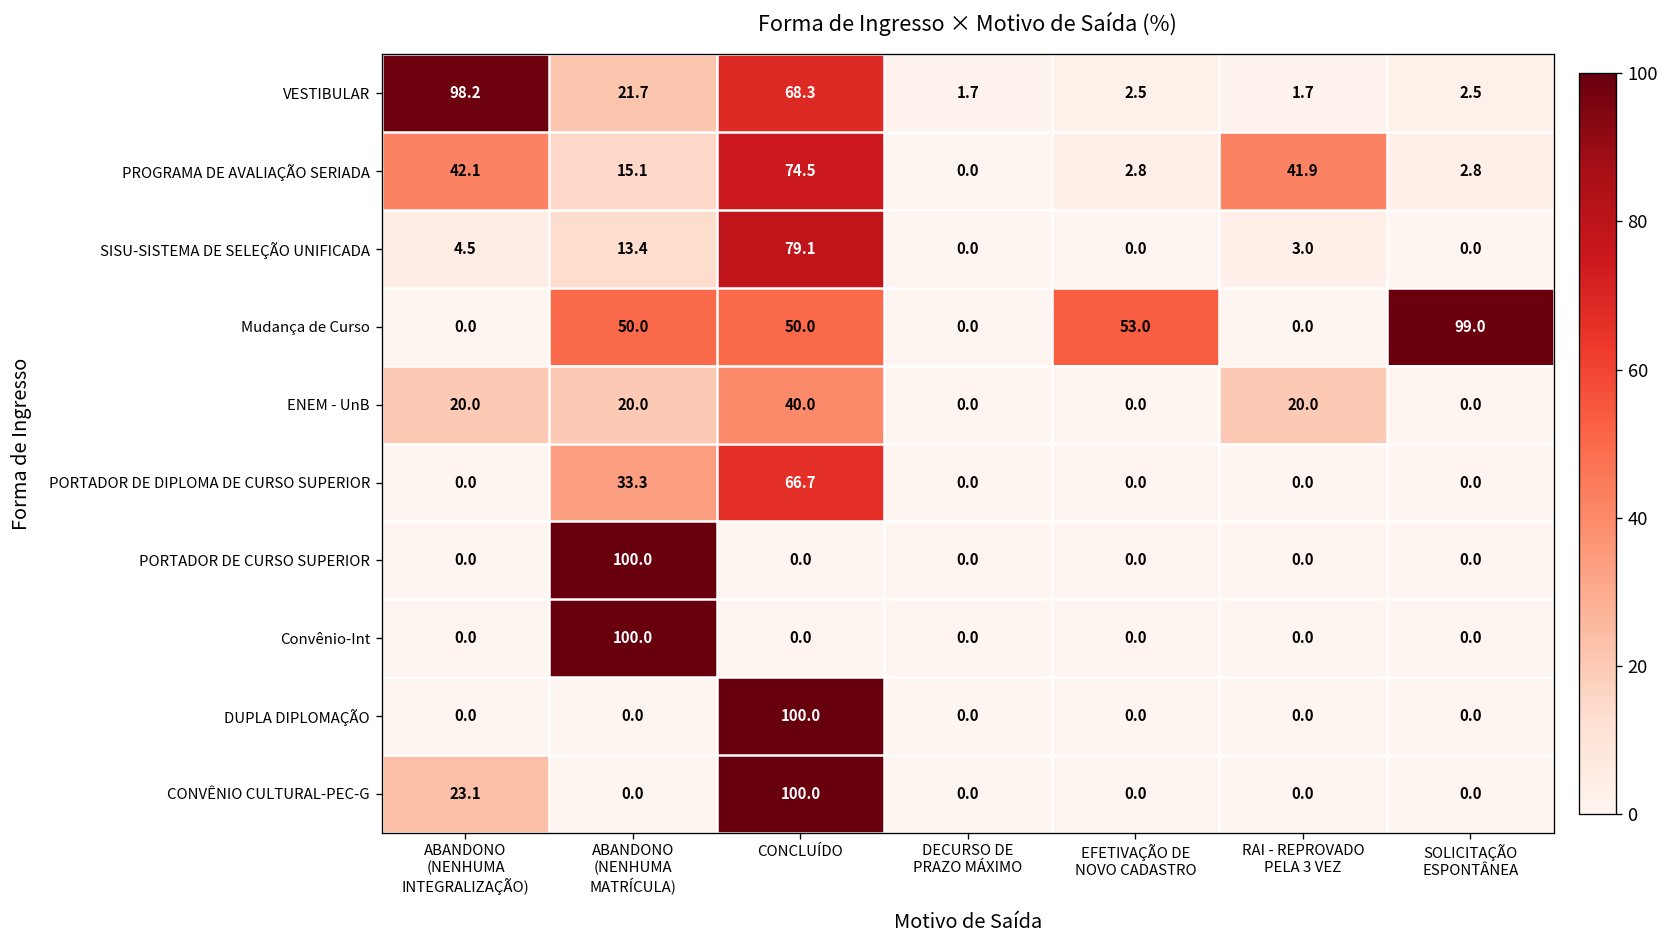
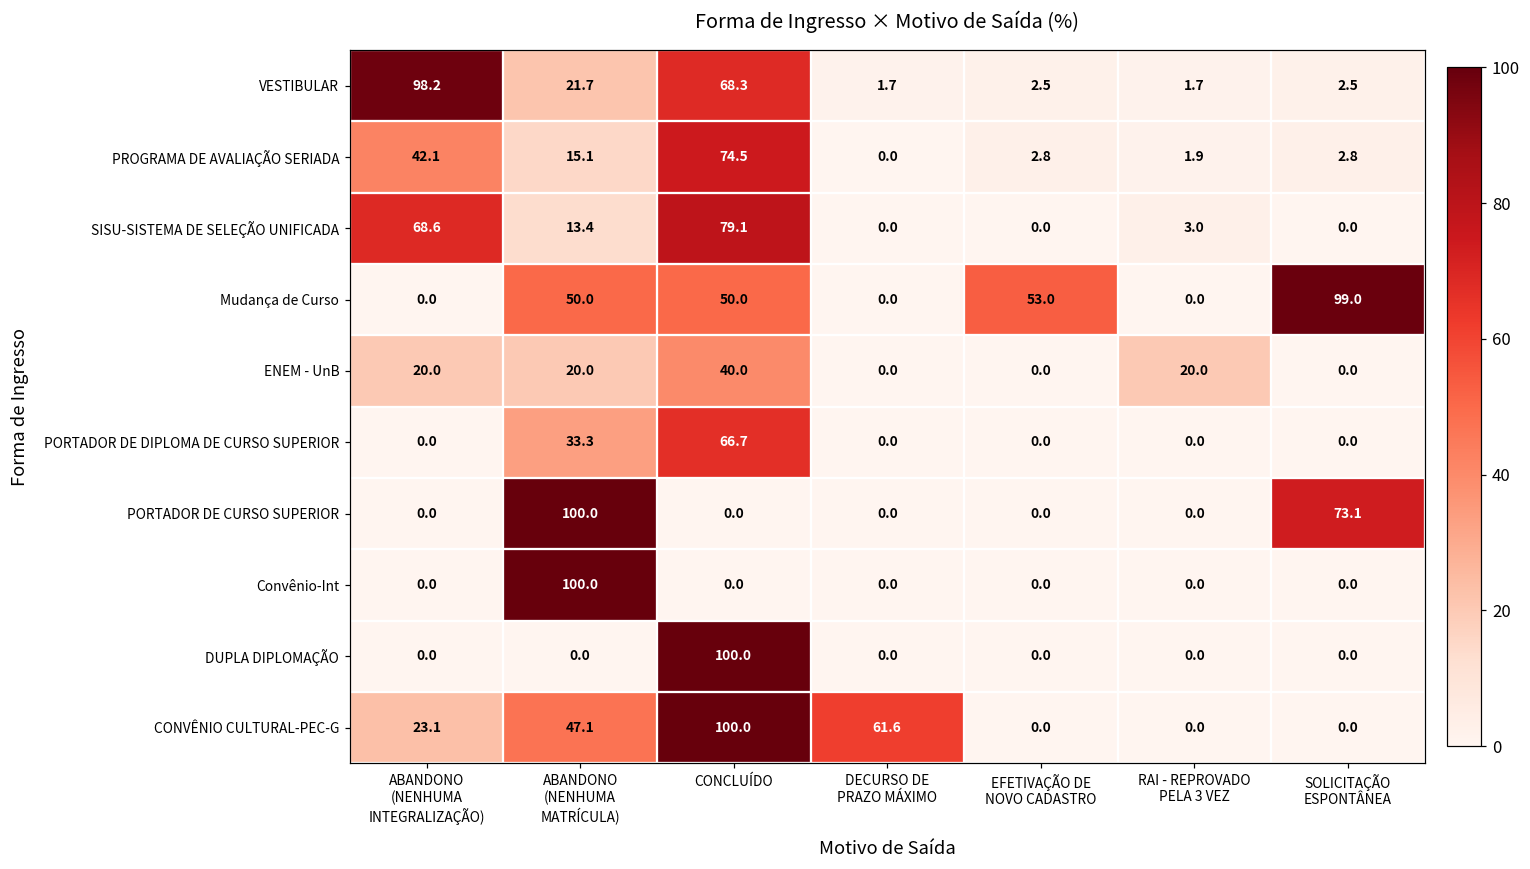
PROGRAMA DE AVALIAÇÃO SERIADA, RAI - REPROVADO PELA 3 VEZ: 41.9 -> 1.9
SISU-SISTEMA DE SELEÇÃO UNIFICADA, ABANDONO (NENHUMA INTEGRALIZAÇÃO): 4.5 -> 68.6
PORTADOR DE CURSO SUPERIOR, SOLICITAÇÃO ESPONTÂNEA: 0.0 -> 73.1
CONVÊNIO CULTURAL-PEC-G, ABANDONO (NENHUMA MATRÍCULA): 0.0 -> 47.1
CONVÊNIO CULTURAL-PEC-G, DECURSO DE PRAZO MÁXIMO: 0.0 -> 61.6
